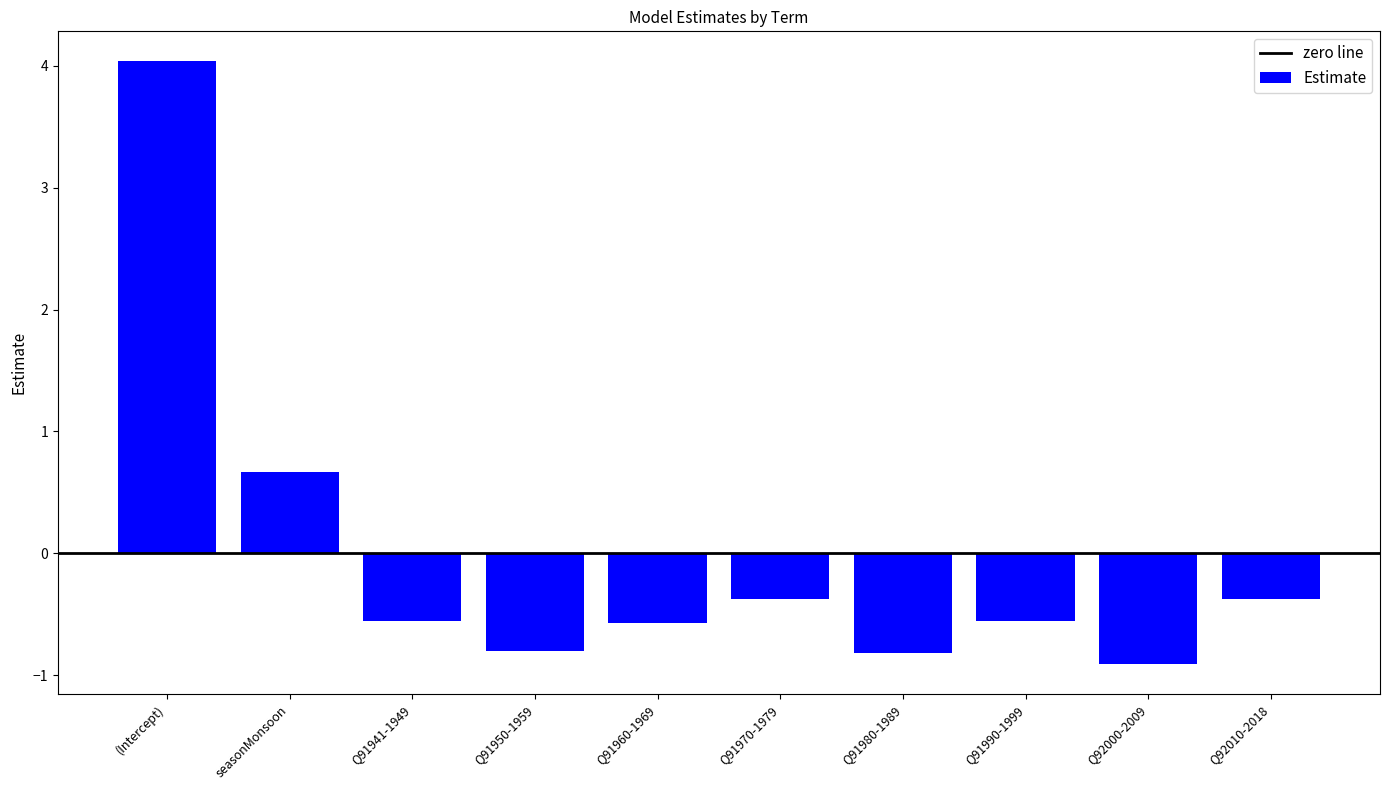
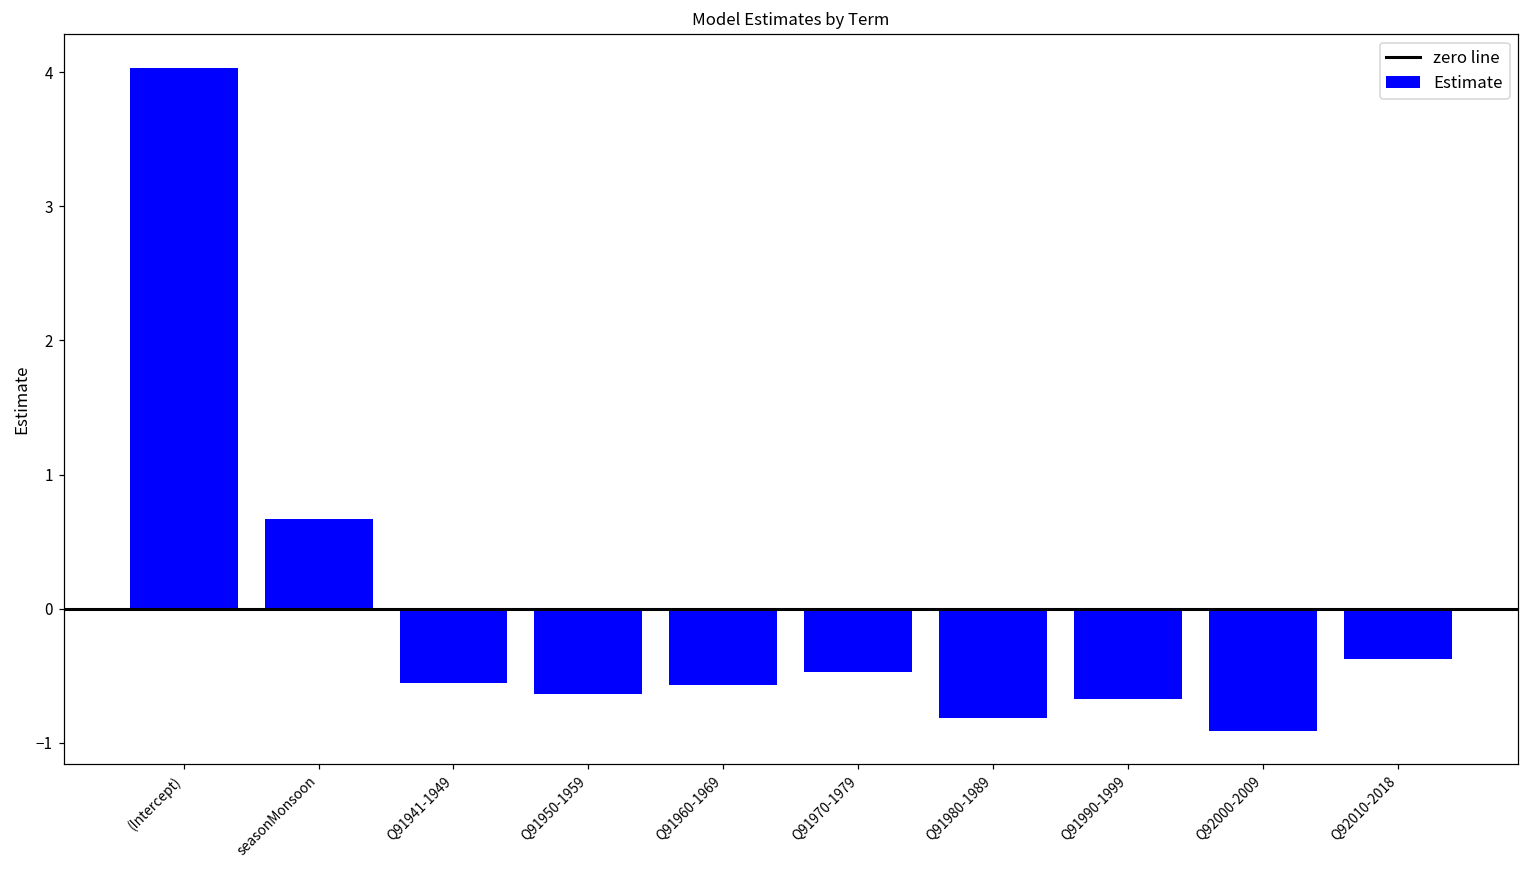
Q91950-1959: -0.80 -> -0.64
Q91970-1979: -0.38 -> -0.47
Q91990-1999: -0.55 -> -0.67
